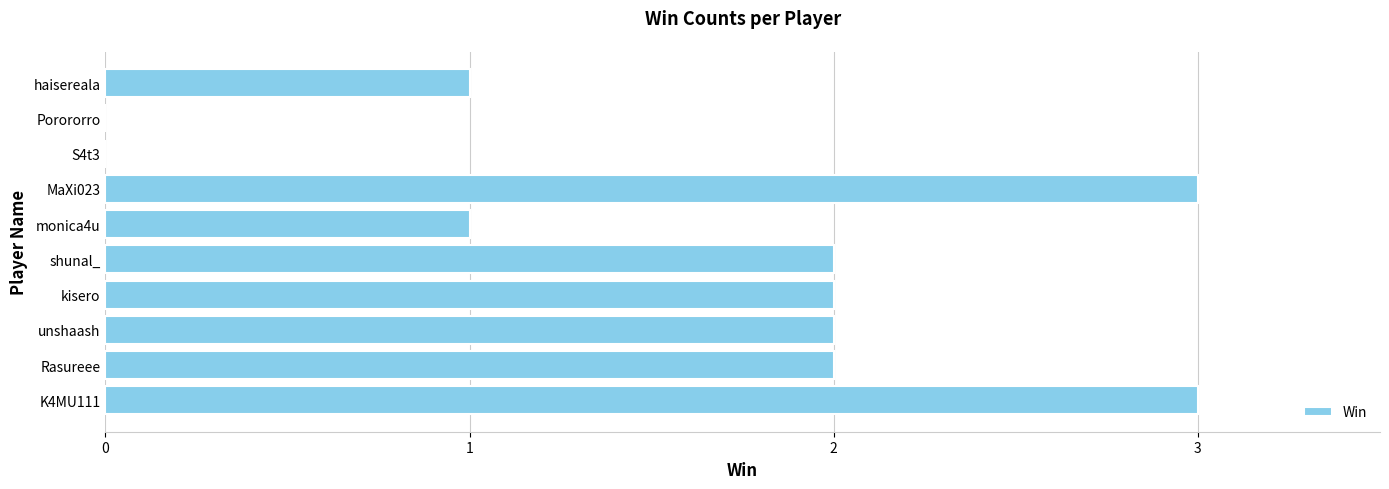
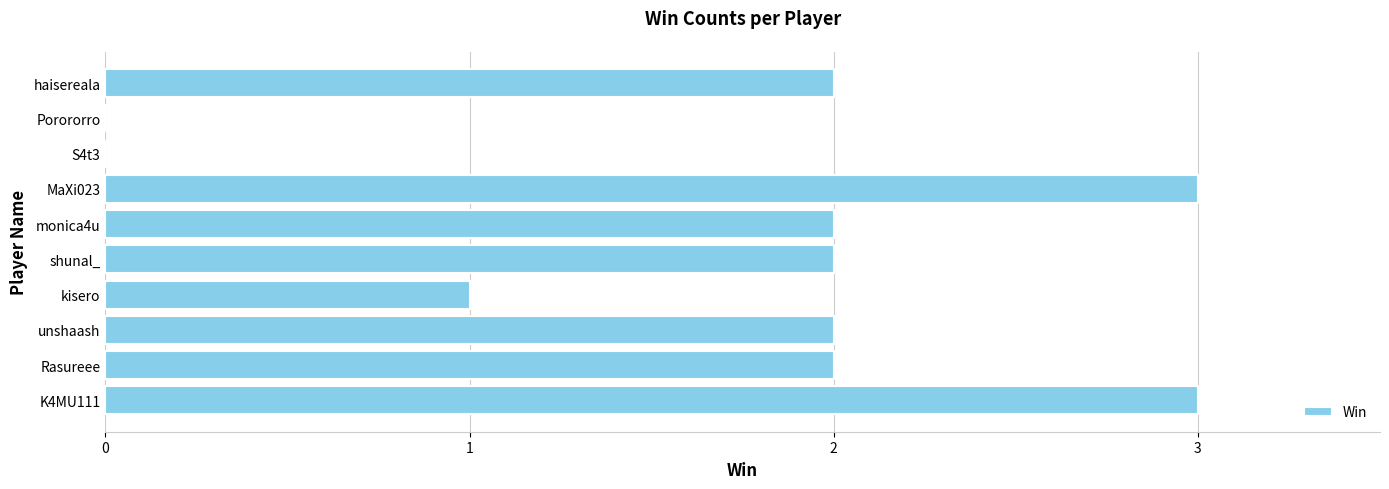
haisereala: 1 -> 2
monica4u: 1 -> 2
kisero: 2 -> 1
